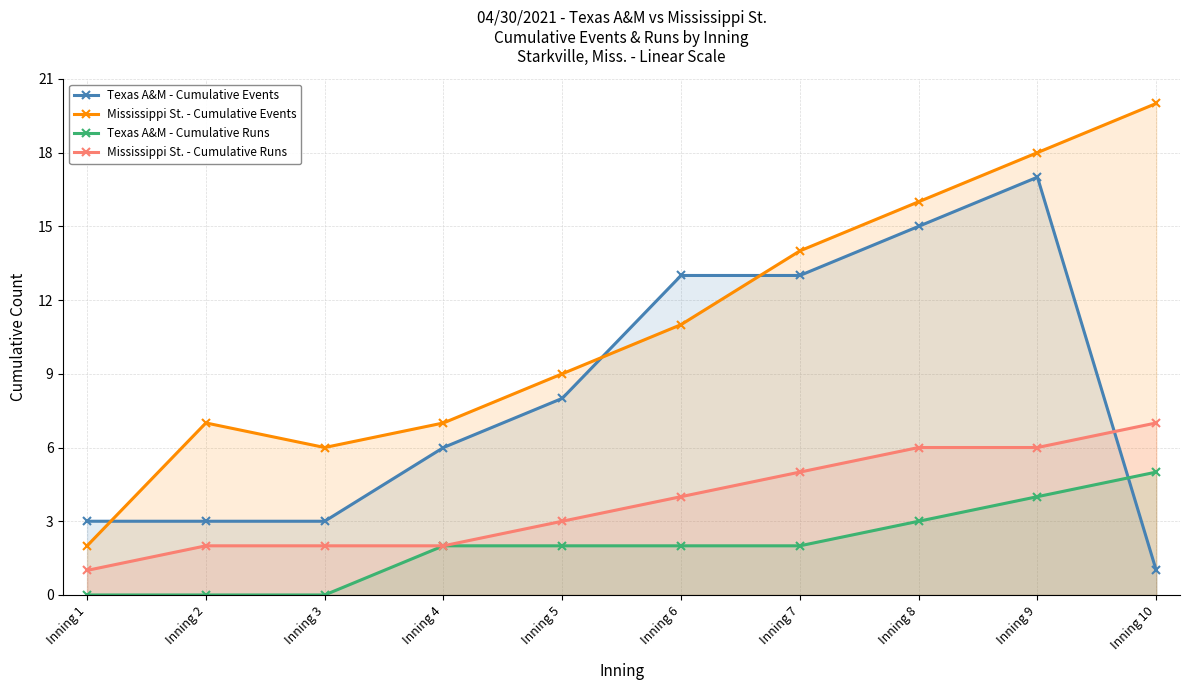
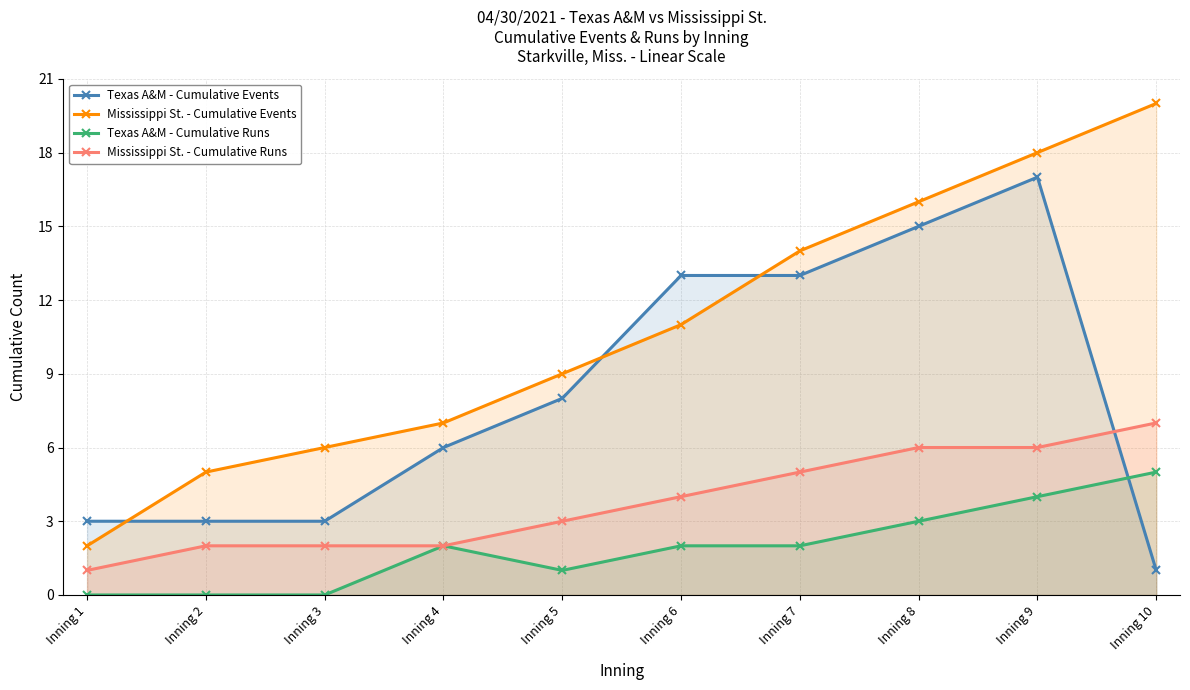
Mississippi St. - Cumulative Events, Inning 2: 7 -> 5
Texas A&M - Cumulative Runs, Inning 5: 2 -> 1
